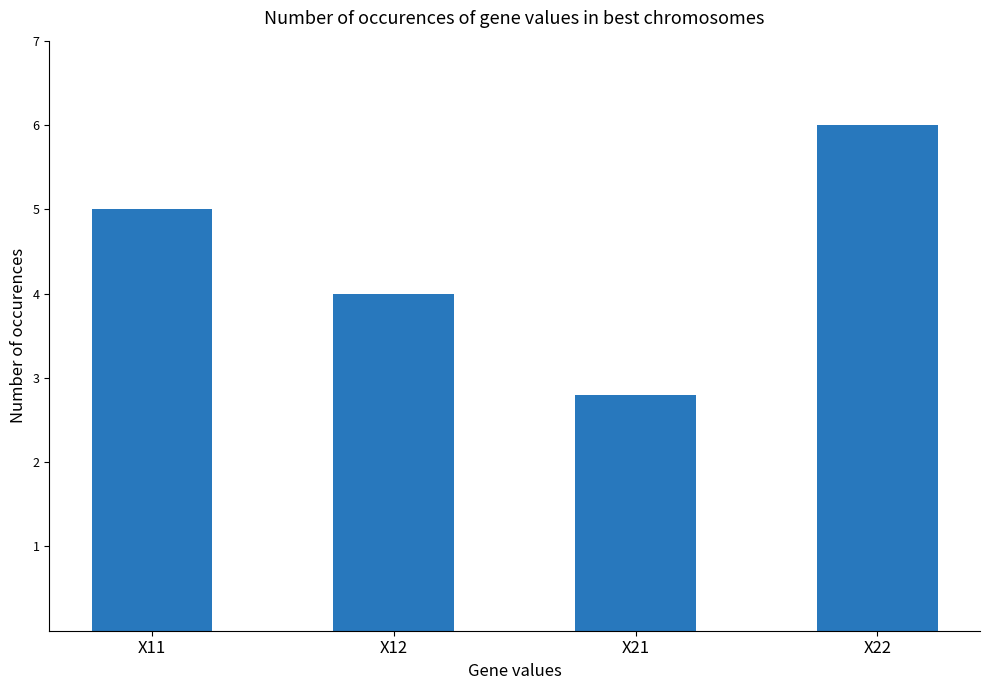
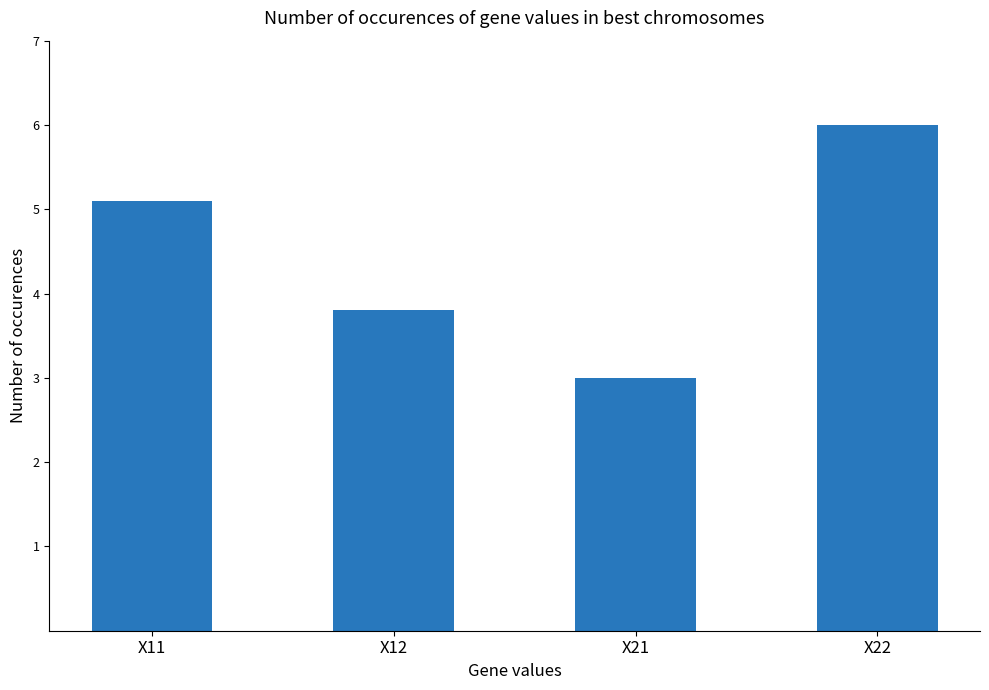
X11: 5.0 -> 5.1
X12: 4.0 -> 3.8
X21: 2.8 -> 3.0
